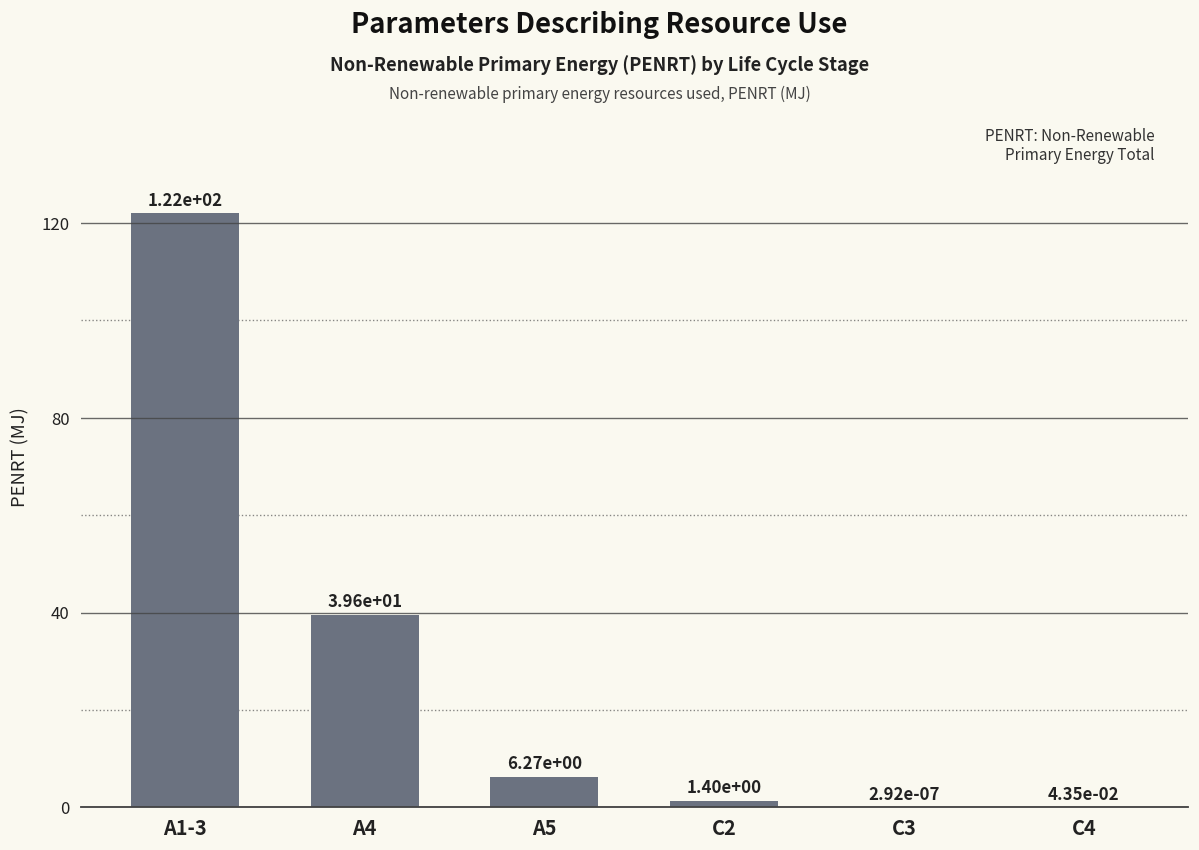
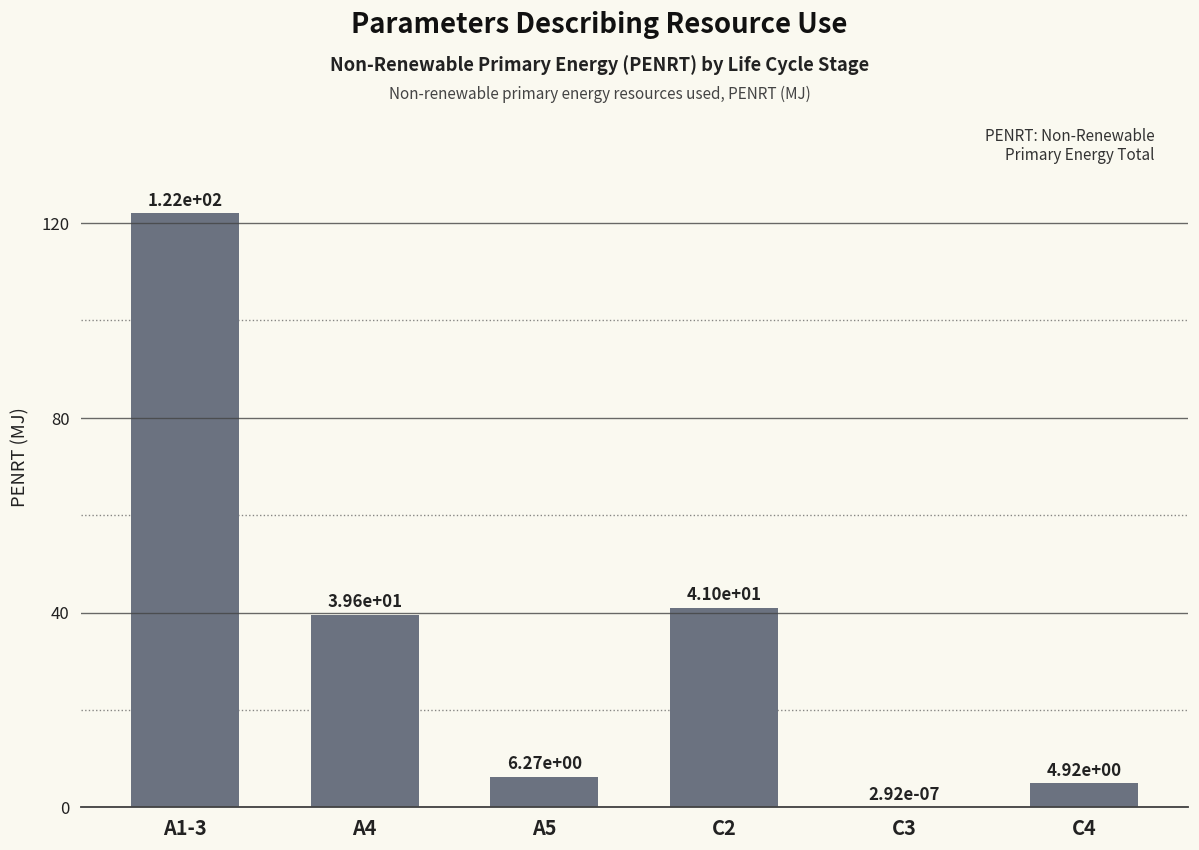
C2: 1.40e+00 -> 4.10e+01
C4: 4.35e-02 -> 4.92e+00
